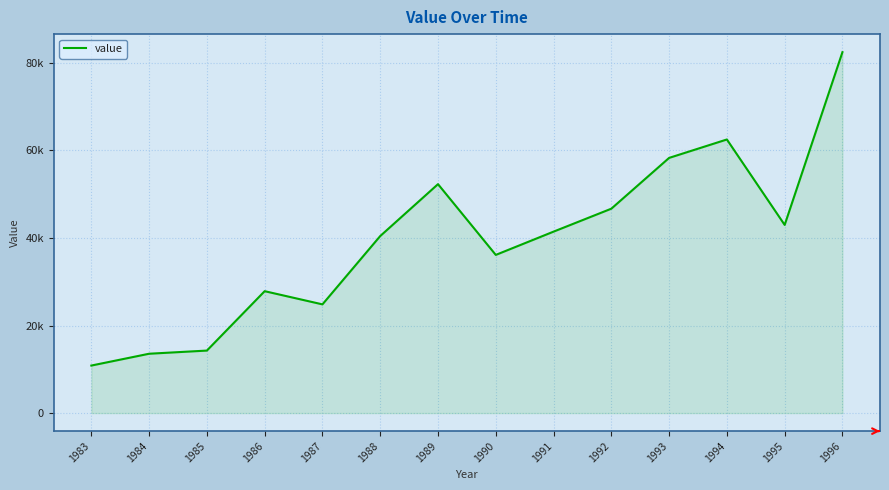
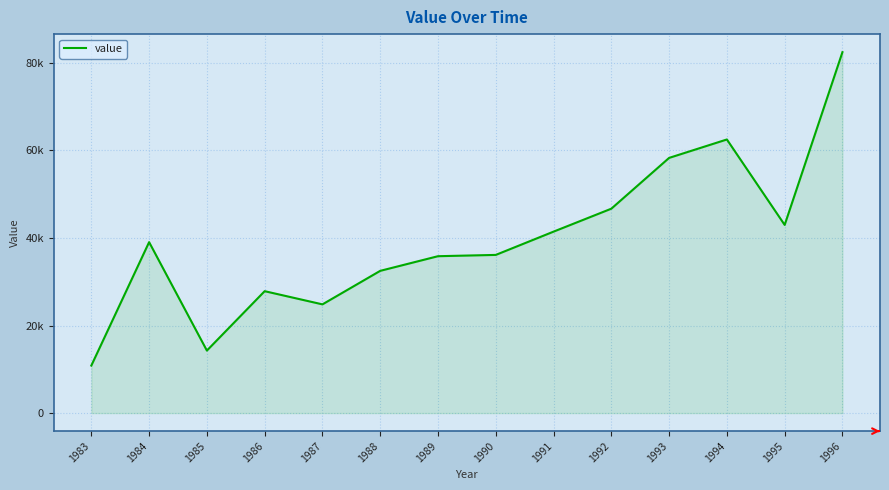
1984: 14000 -> 39000
1988: 40000 -> 32000
1989: 52000 -> 36000
